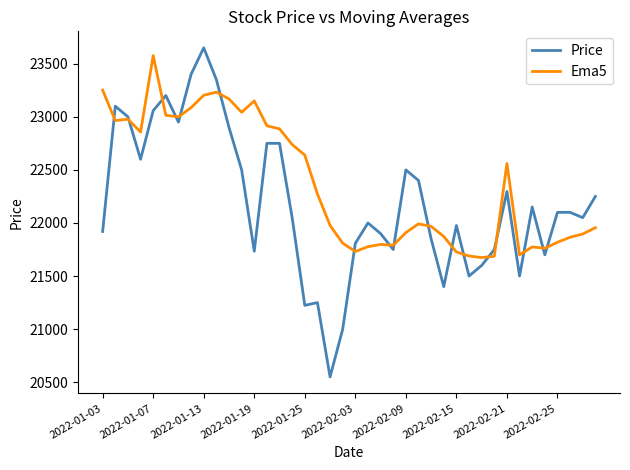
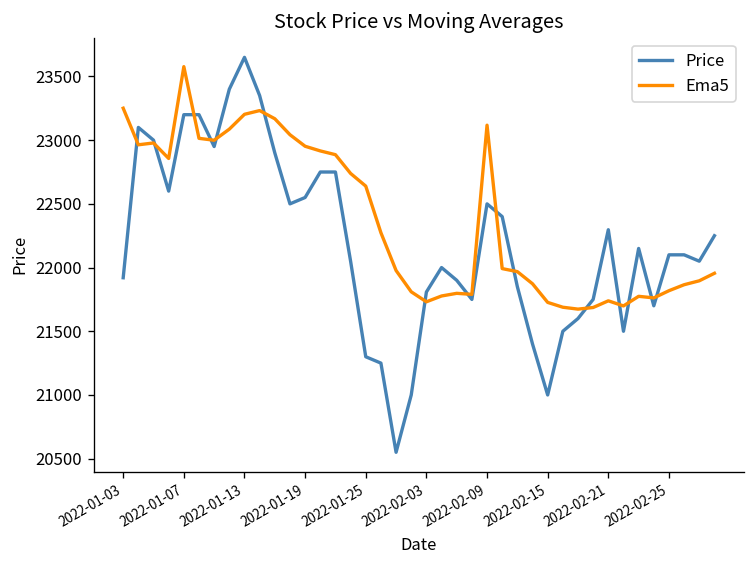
Price, 2022-01-07: 23060 -> 23200
Price, 2022-01-19: 21730 -> 22550
Ema5, 2022-01-19: 23150 -> 22950
Price, 2022-01-25: 21220 -> 21300
Ema5, 2022-02-09: 21910 -> 23120
Price, 2022-02-15: 21980 -> 21000
Ema5, 2022-02-21: 22560 -> 21740
